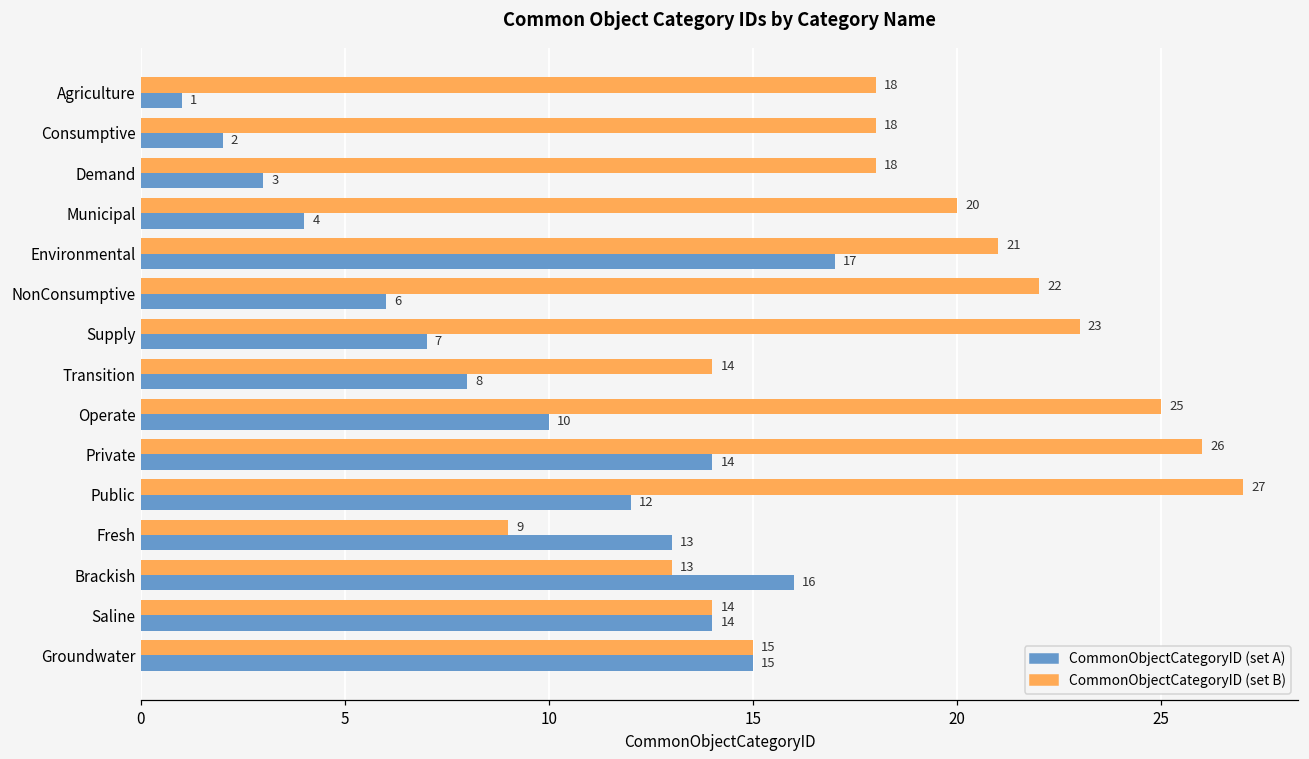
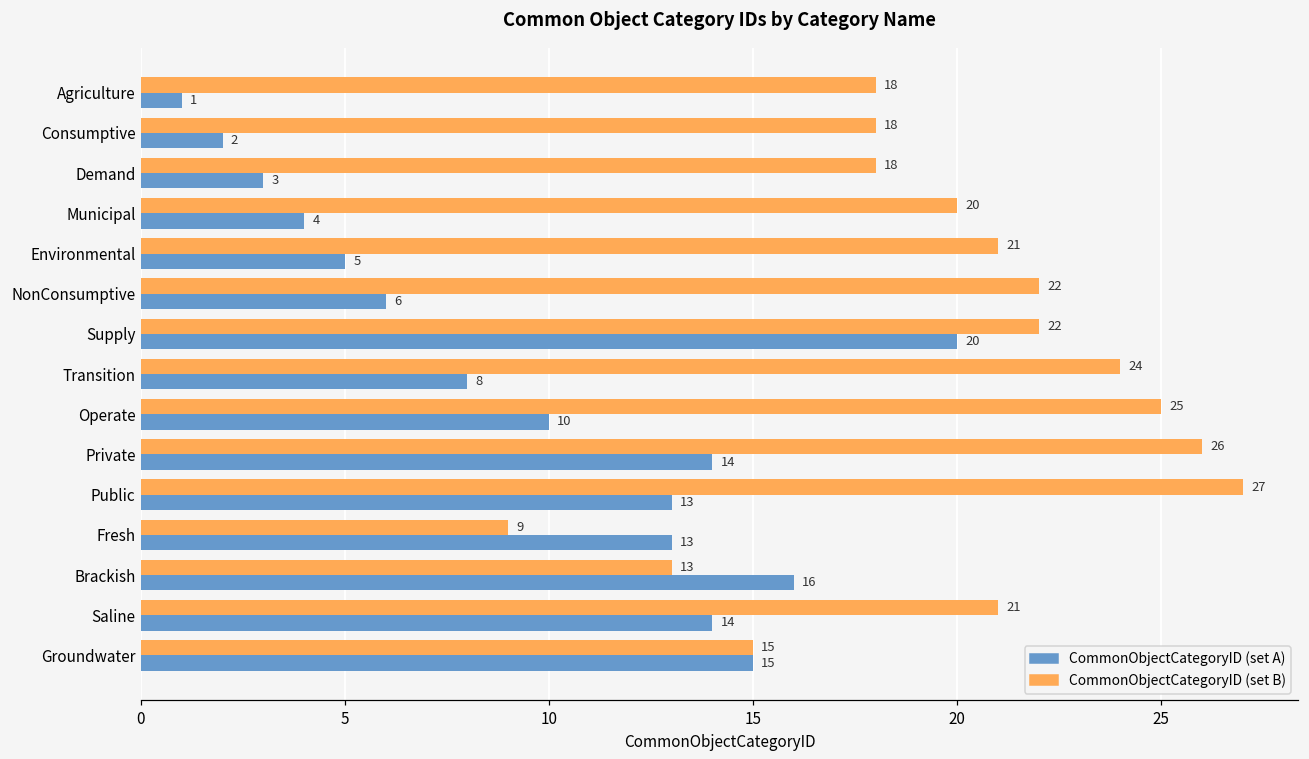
CommonObjectCategoryID (set A), Environmental: 17 -> 5
CommonObjectCategoryID (set B), Supply: 23 -> 22
CommonObjectCategoryID (set A), Supply: 7 -> 20
CommonObjectCategoryID (set B), Transition: 14 -> 24
CommonObjectCategoryID (set A), Public: 12 -> 13
CommonObjectCategoryID (set B), Saline: 14 -> 21
